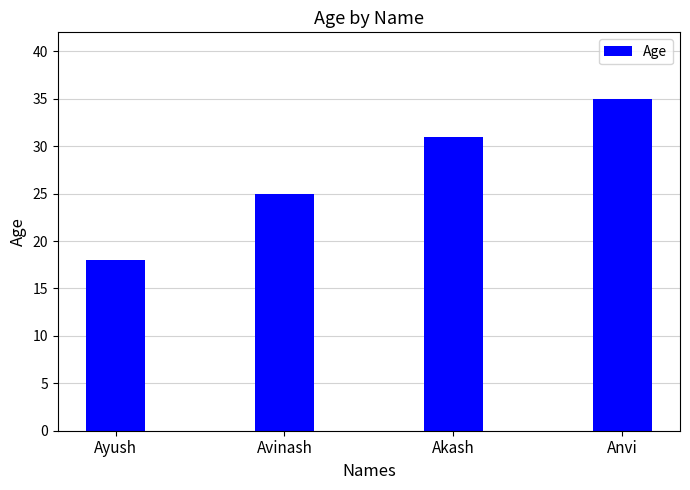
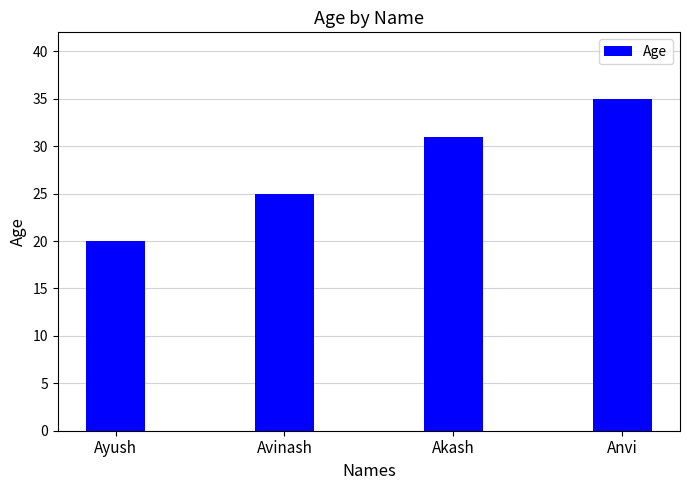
Ayush: 18 -> 20
